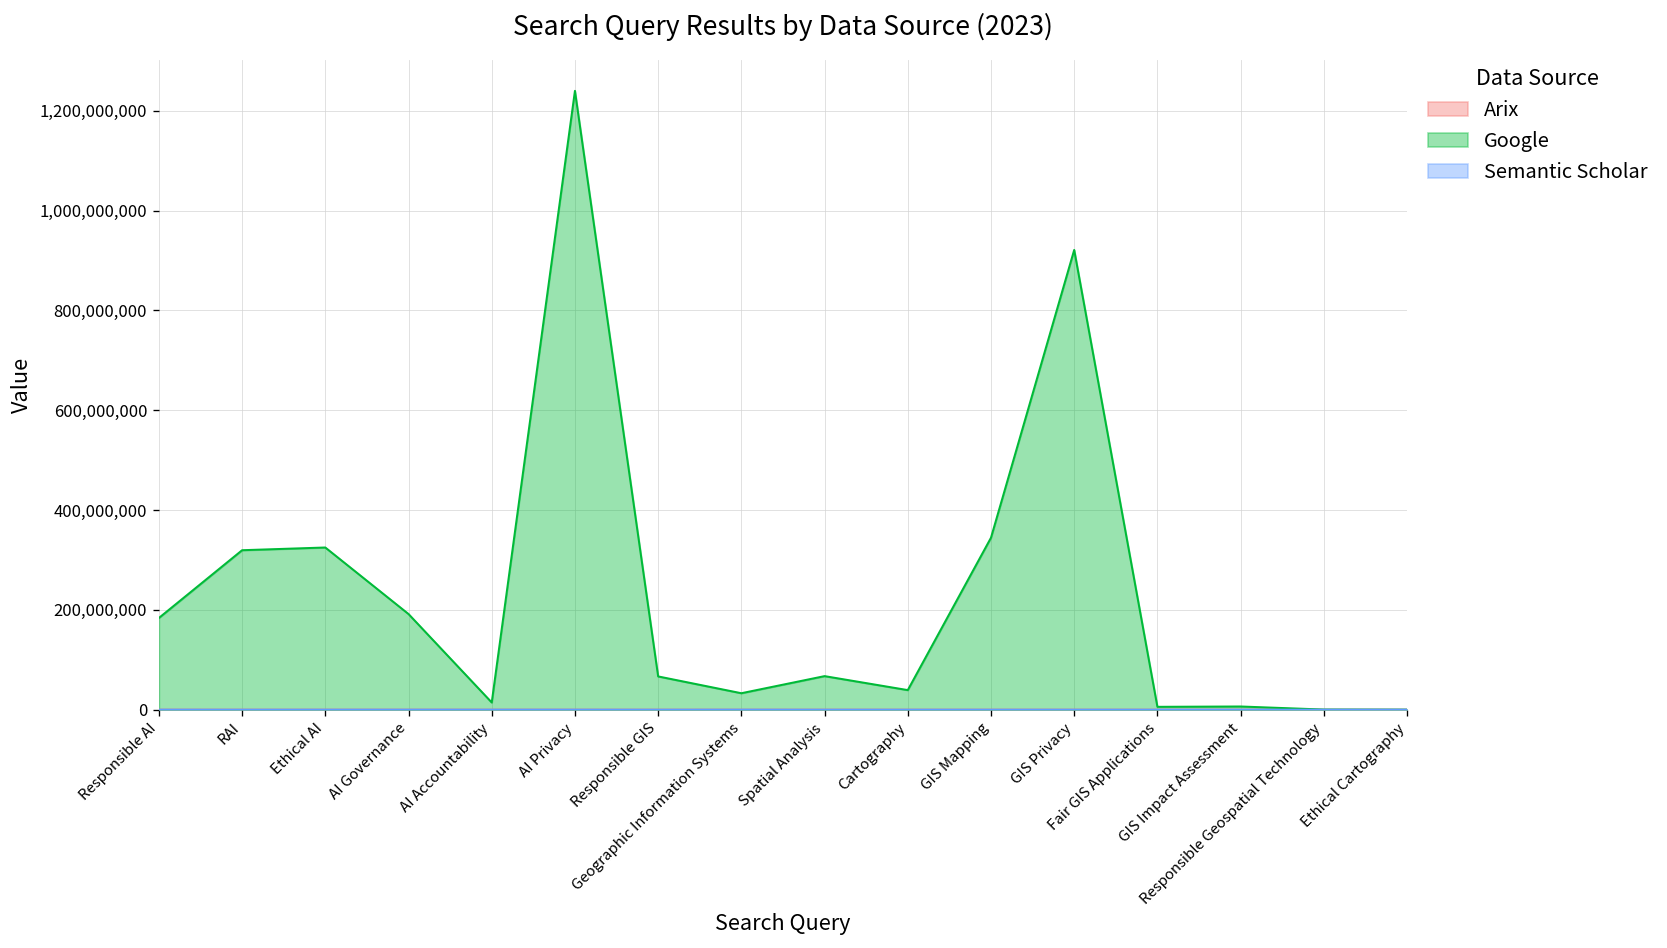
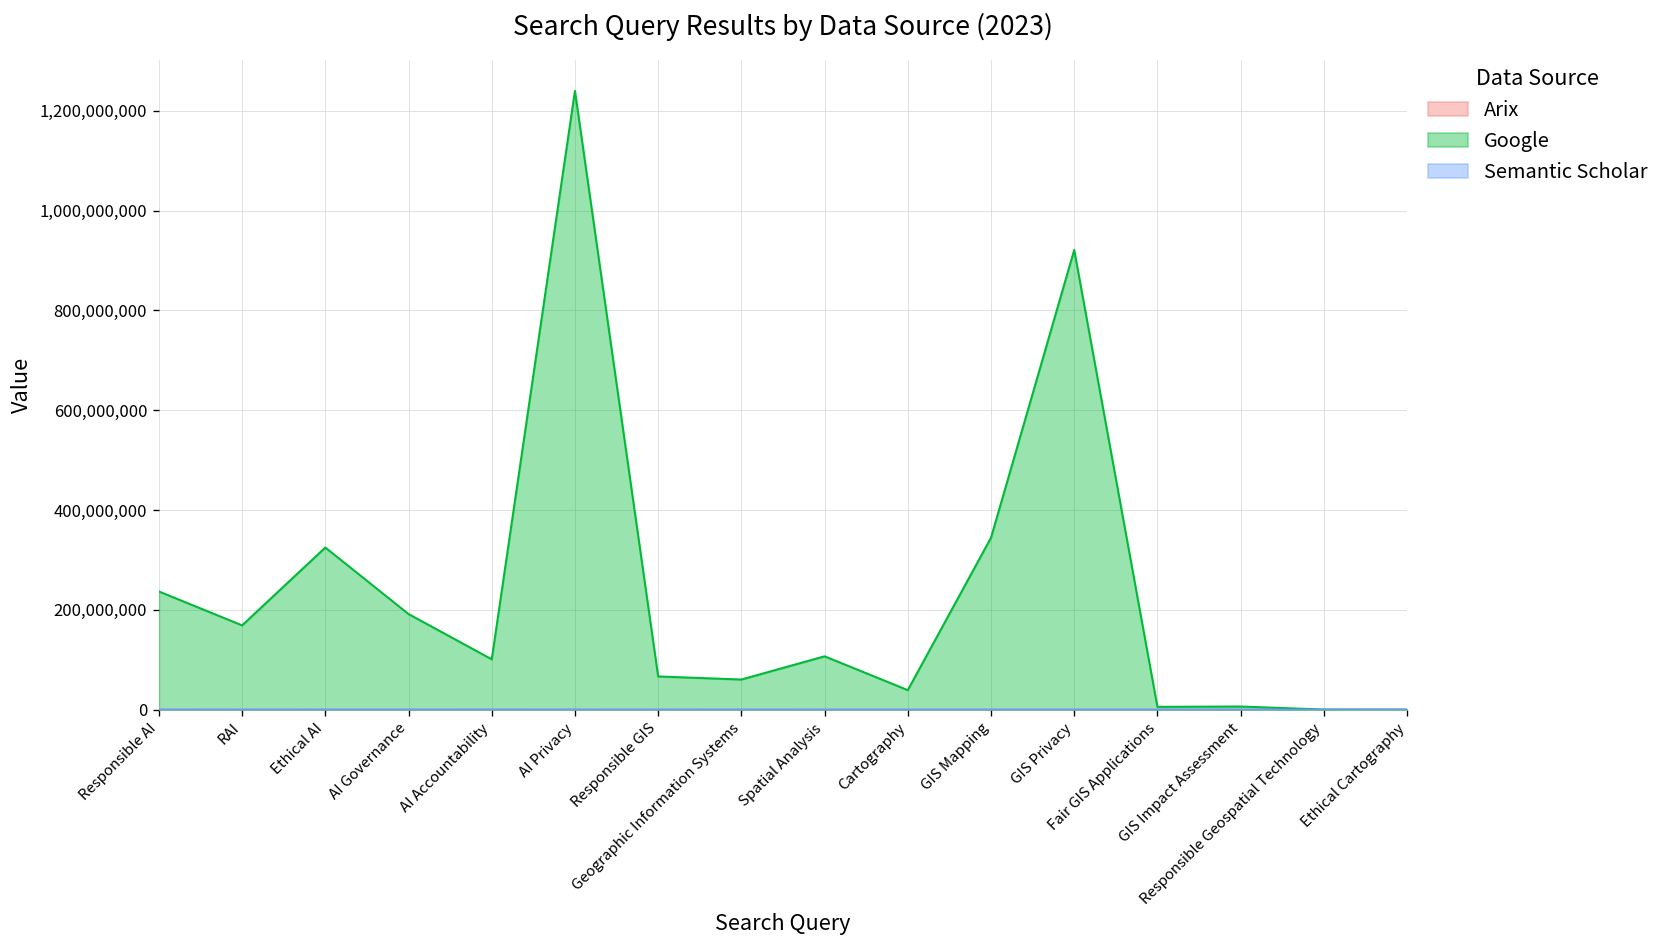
Google, Responsible AI: 180,000,000 -> 240,000,000
Google, RAI: 320,000,000 -> 170,000,000
Google, AI Accountability: 10,000,000 -> 100,000,000
Google, Geographic Information Systems: 30,000,000 -> 60,000,000
Google, Spatial Analysis: 70,000,000 -> 110,000,000
